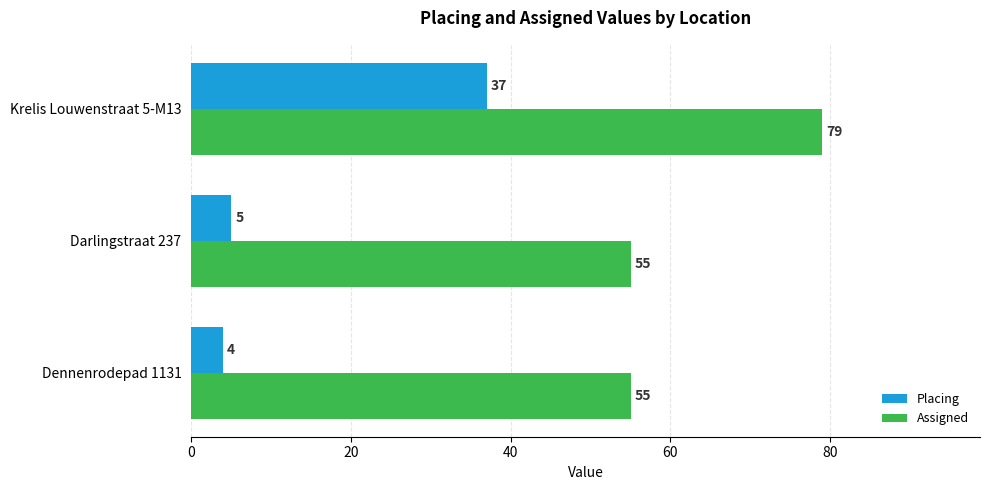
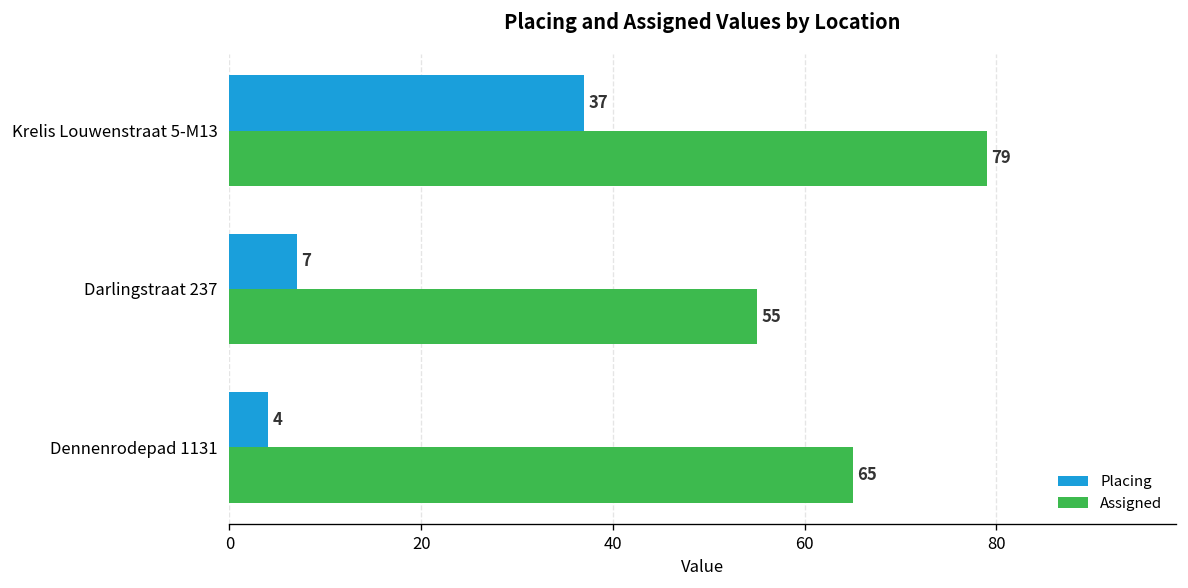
Placing, Darlingstraat 237: 5 -> 7
Assigned, Dennenrodepad 1131: 55 -> 65
